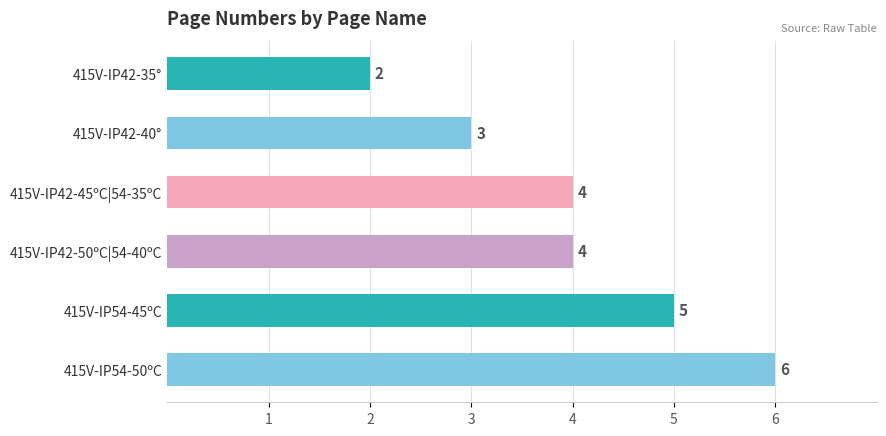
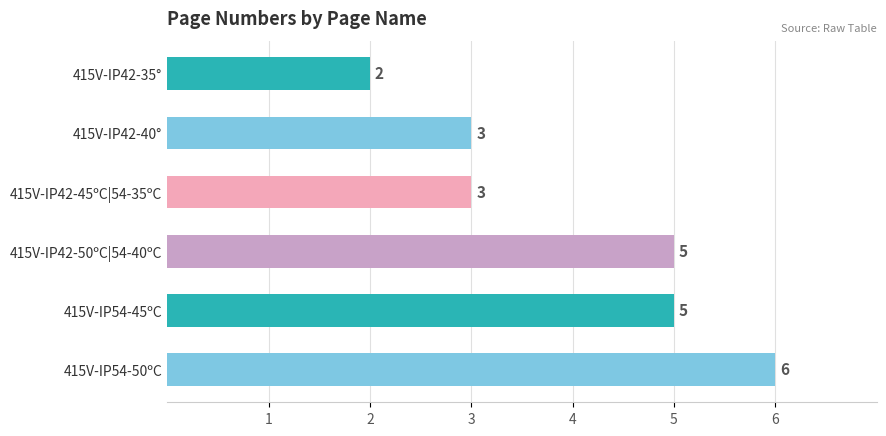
415V-IP42-45ºC|54-35ºC: 4 -> 3
415V-IP42-50ºC|54-40ºC: 4 -> 5
